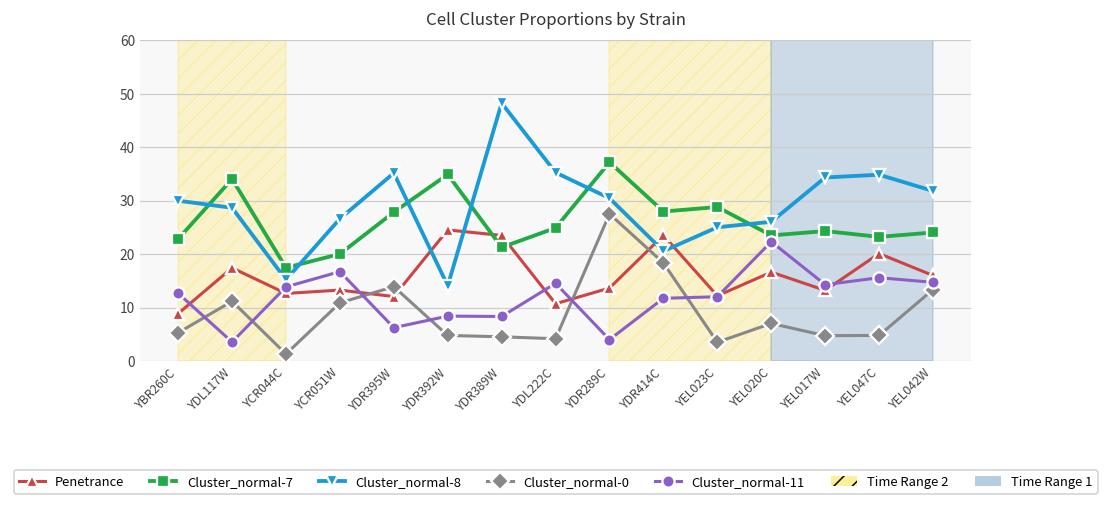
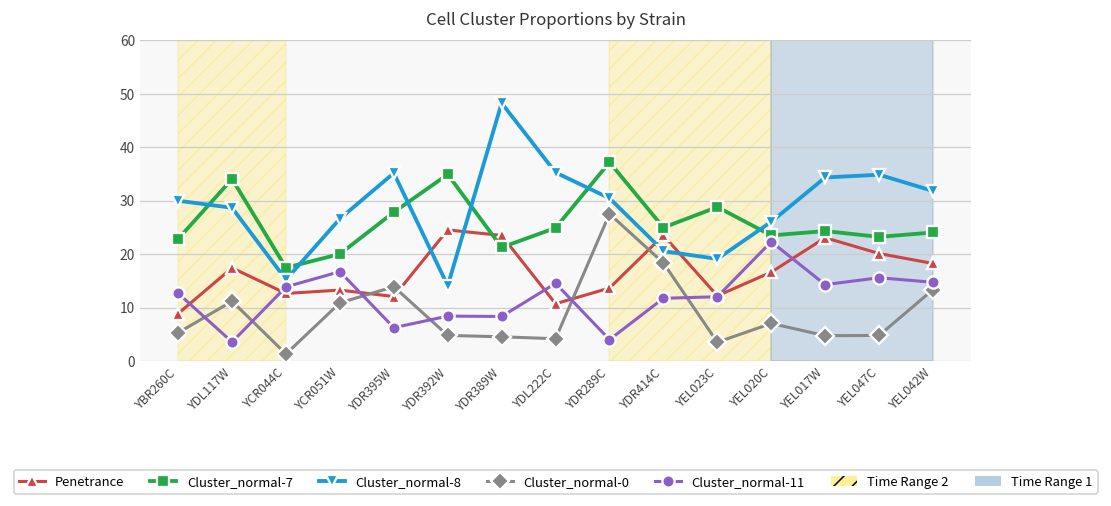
Cluster_normal-7, YDR414C: 28 -> 25
Cluster_normal-8, YEL023C: 25 -> 19
Penetrance, YEL017W: 13 -> 23
Penetrance, YEL042W: 16 -> 18
